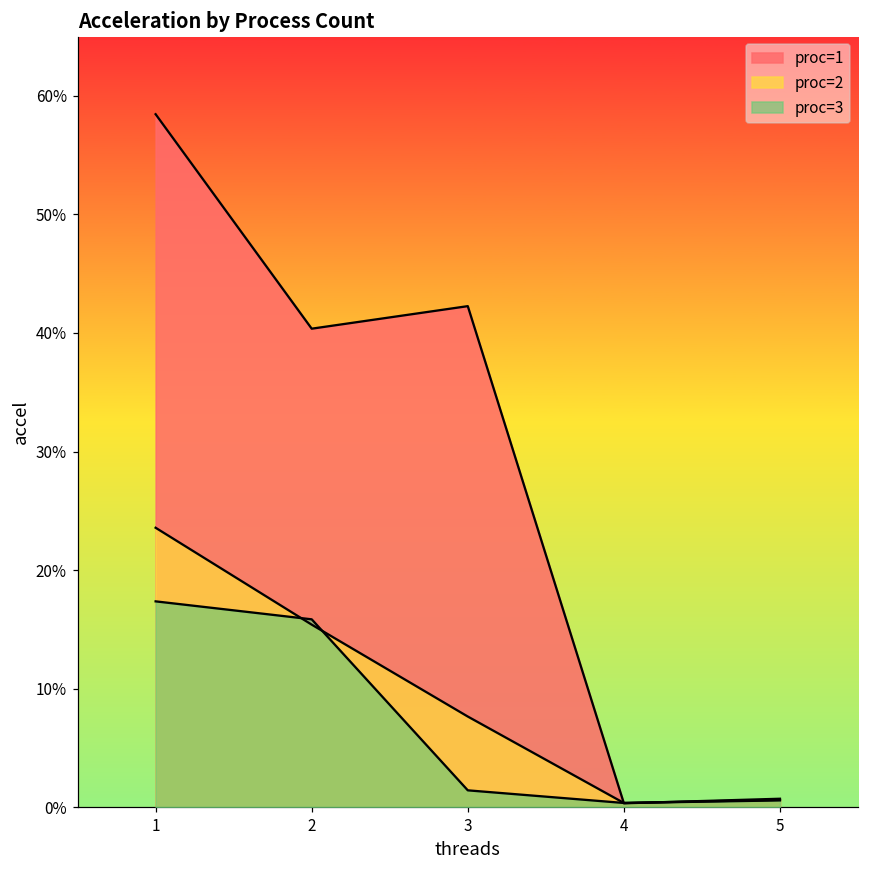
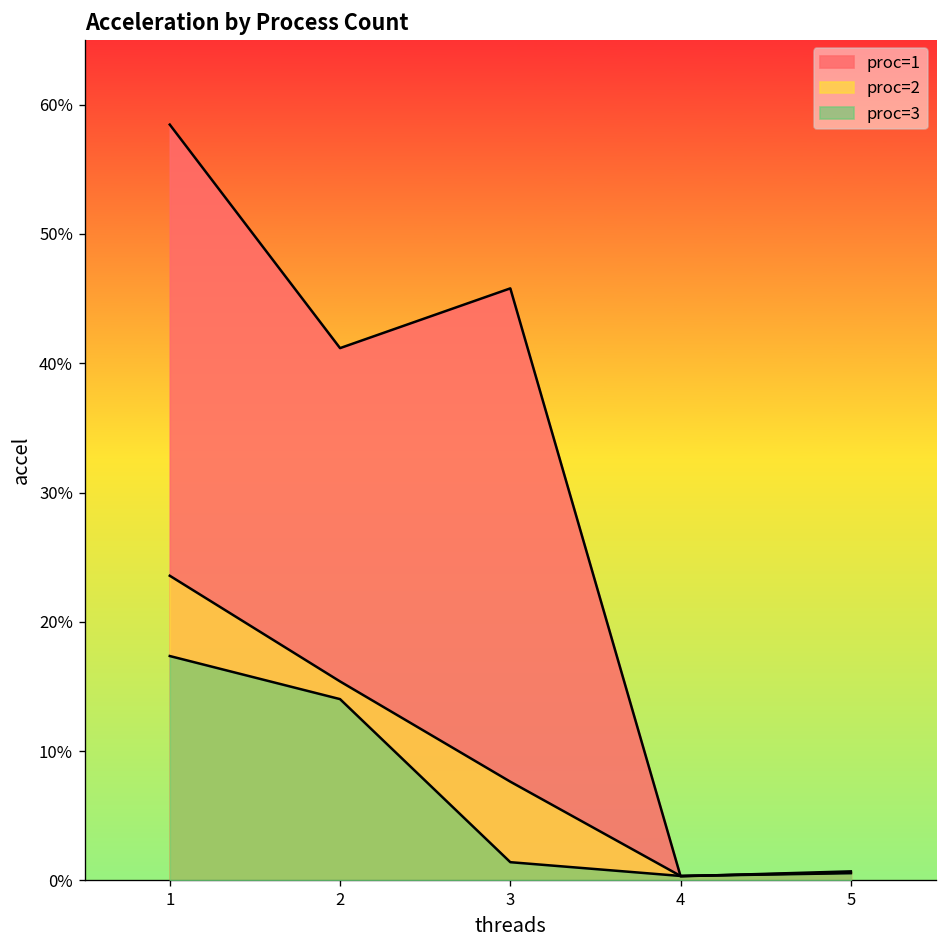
proc=1, 2: 40.4% -> 41.2%
proc=3, 2: 15.8% -> 14.0%
proc=1, 3: 42.3% -> 45.8%
